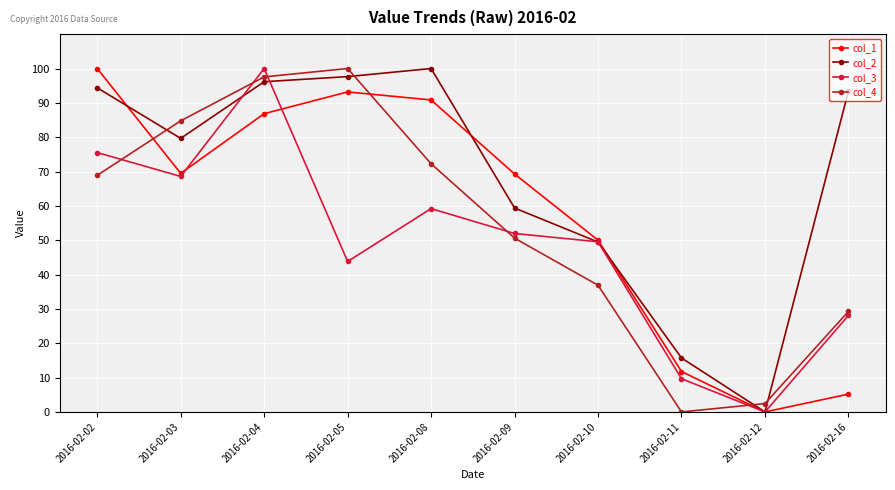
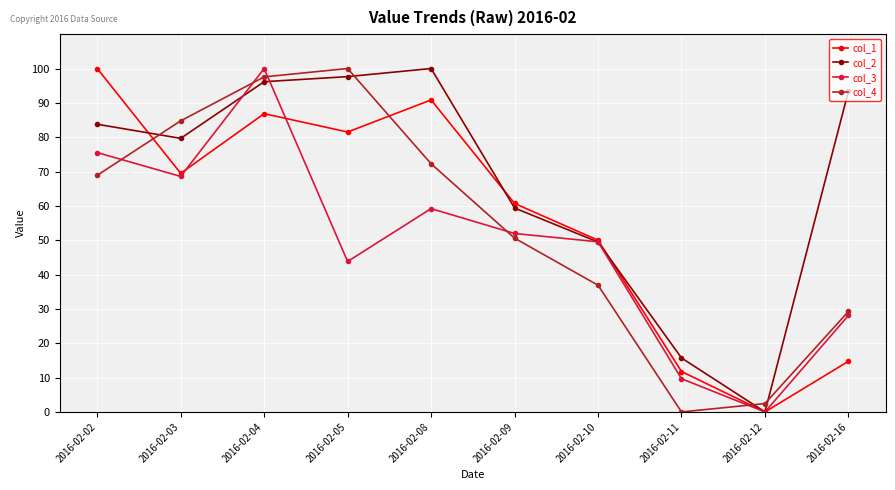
col_2, 2016-02-02: 94 -> 84
col_1, 2016-02-05: 93 -> 82
col_1, 2016-02-09: 69 -> 61
col_1, 2016-02-16: 5 -> 15
